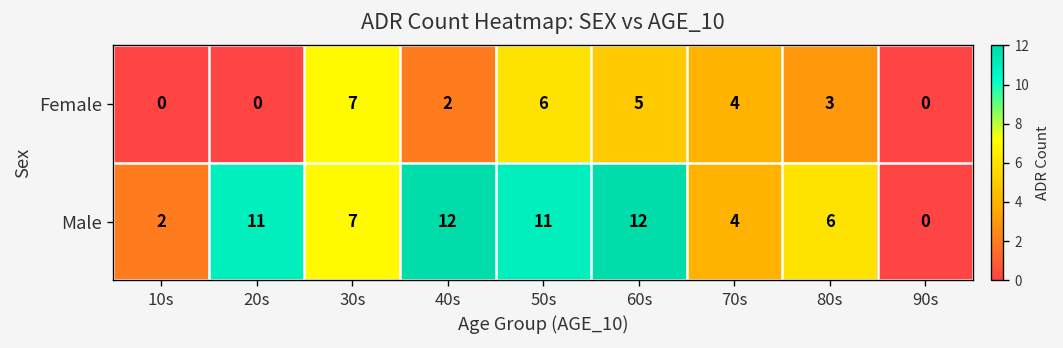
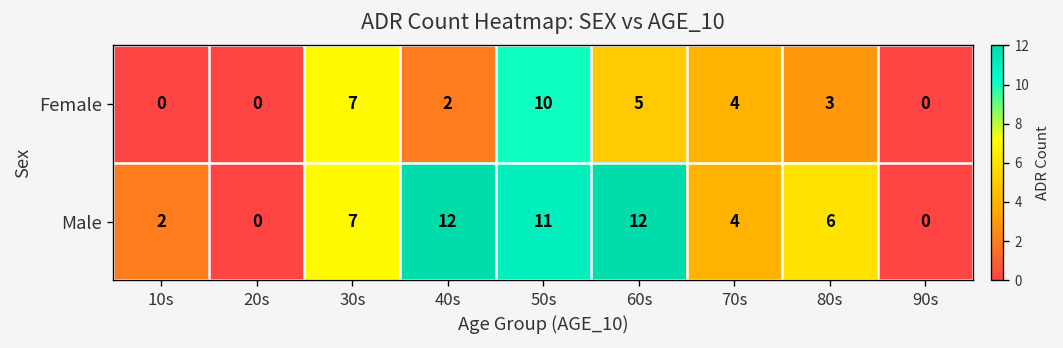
Female, 50s: 6 -> 10
Male, 20s: 11 -> 0
